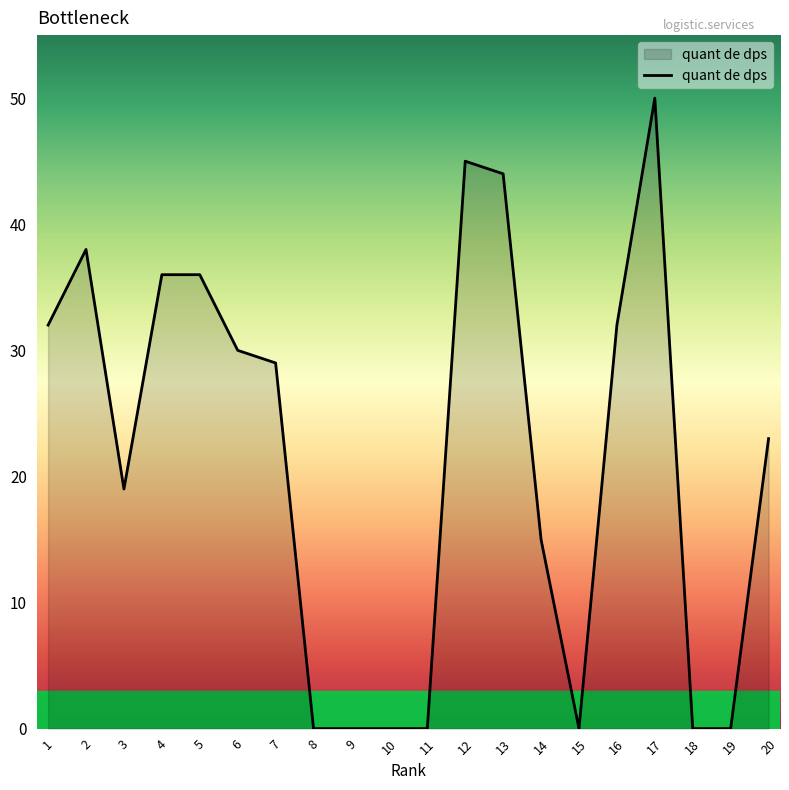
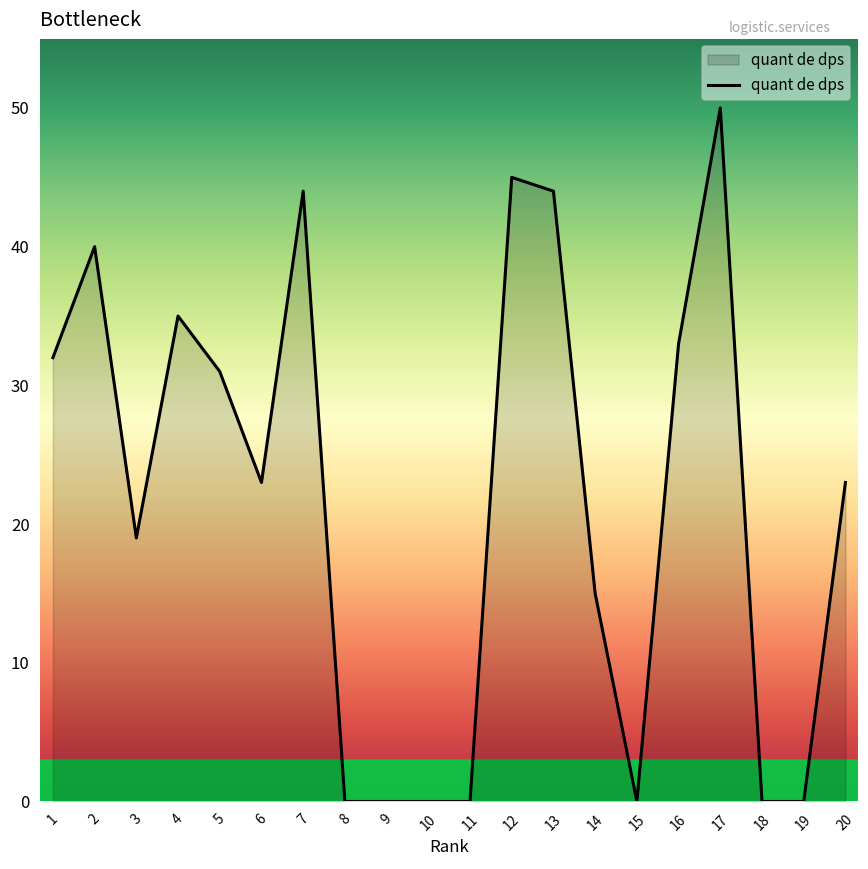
2: 38 -> 40
4: 36 -> 35
5: 36 -> 31
6: 30 -> 23
7: 29 -> 44
16: 32 -> 33
